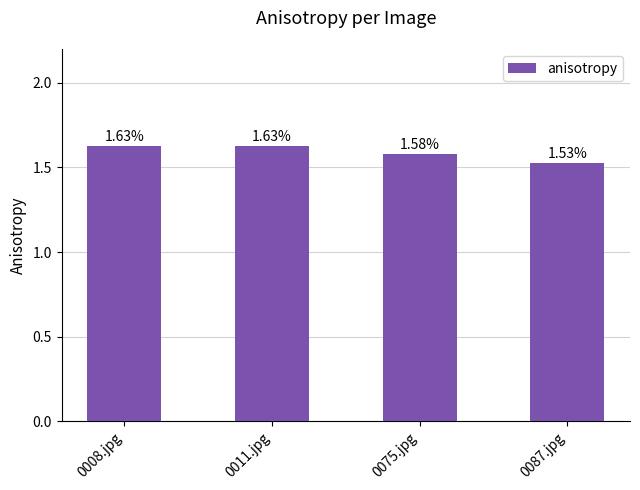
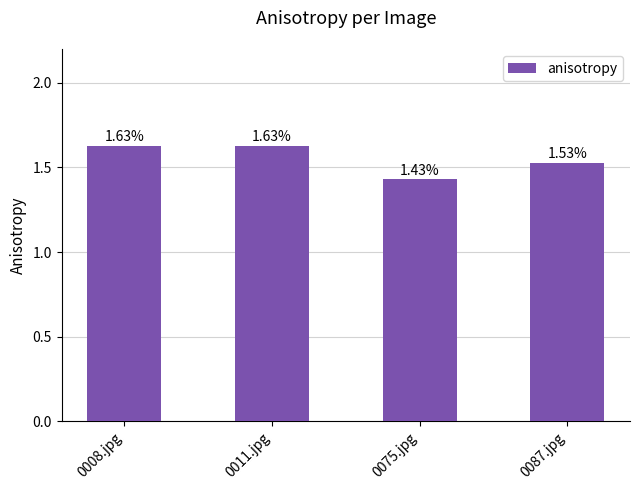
0075.jpg: 1.58% -> 1.43%
